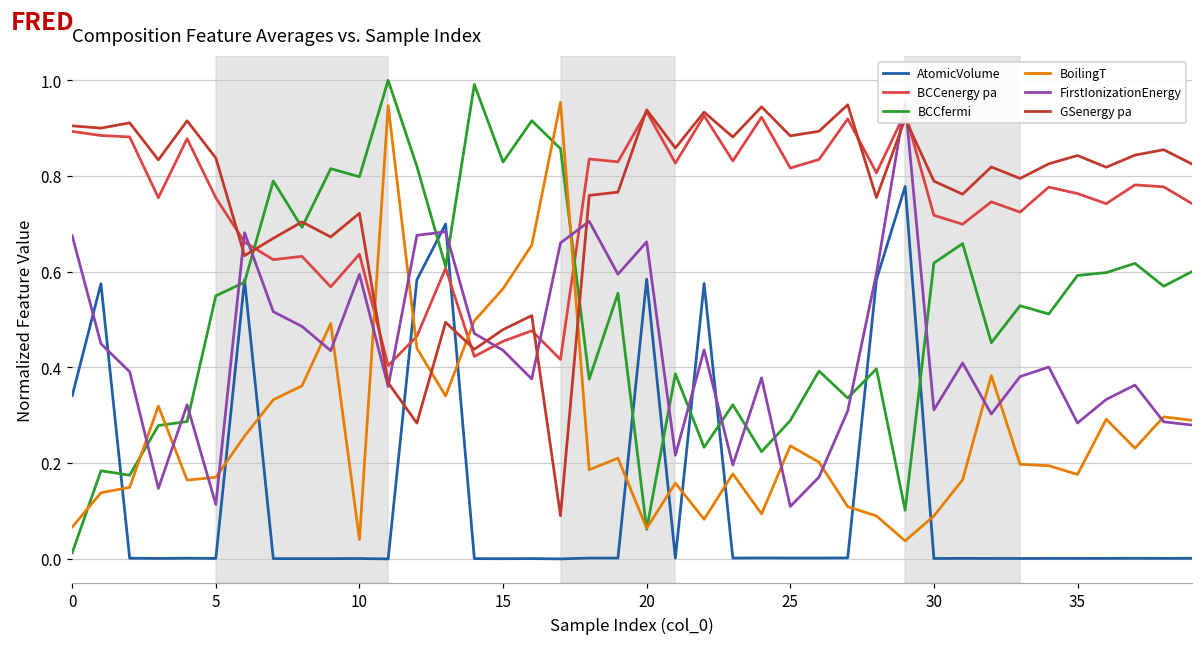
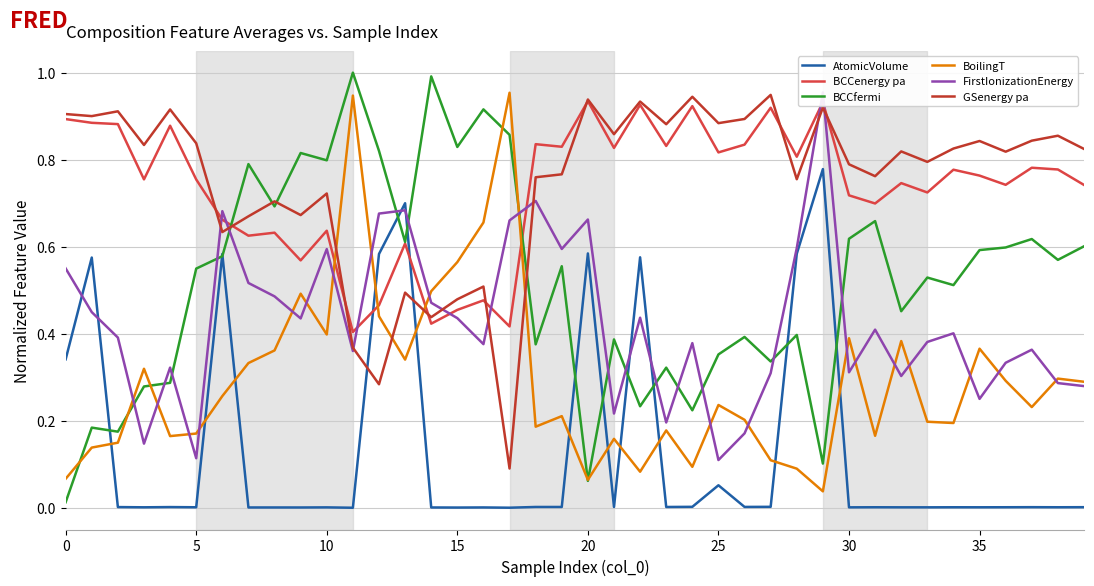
FirstIonizationEnergy, 0: 0.68 -> 0.55
BoilingT, 10: 0.04 -> 0.40
AtomicVolume, 25: 0.00 -> 0.05
BCCfermi, 25: 0.29 -> 0.35
BoilingT, 30: 0.09 -> 0.39
BoilingT, 35: 0.18 -> 0.37
FirstIonizationEnergy, 35: 0.28 -> 0.25
